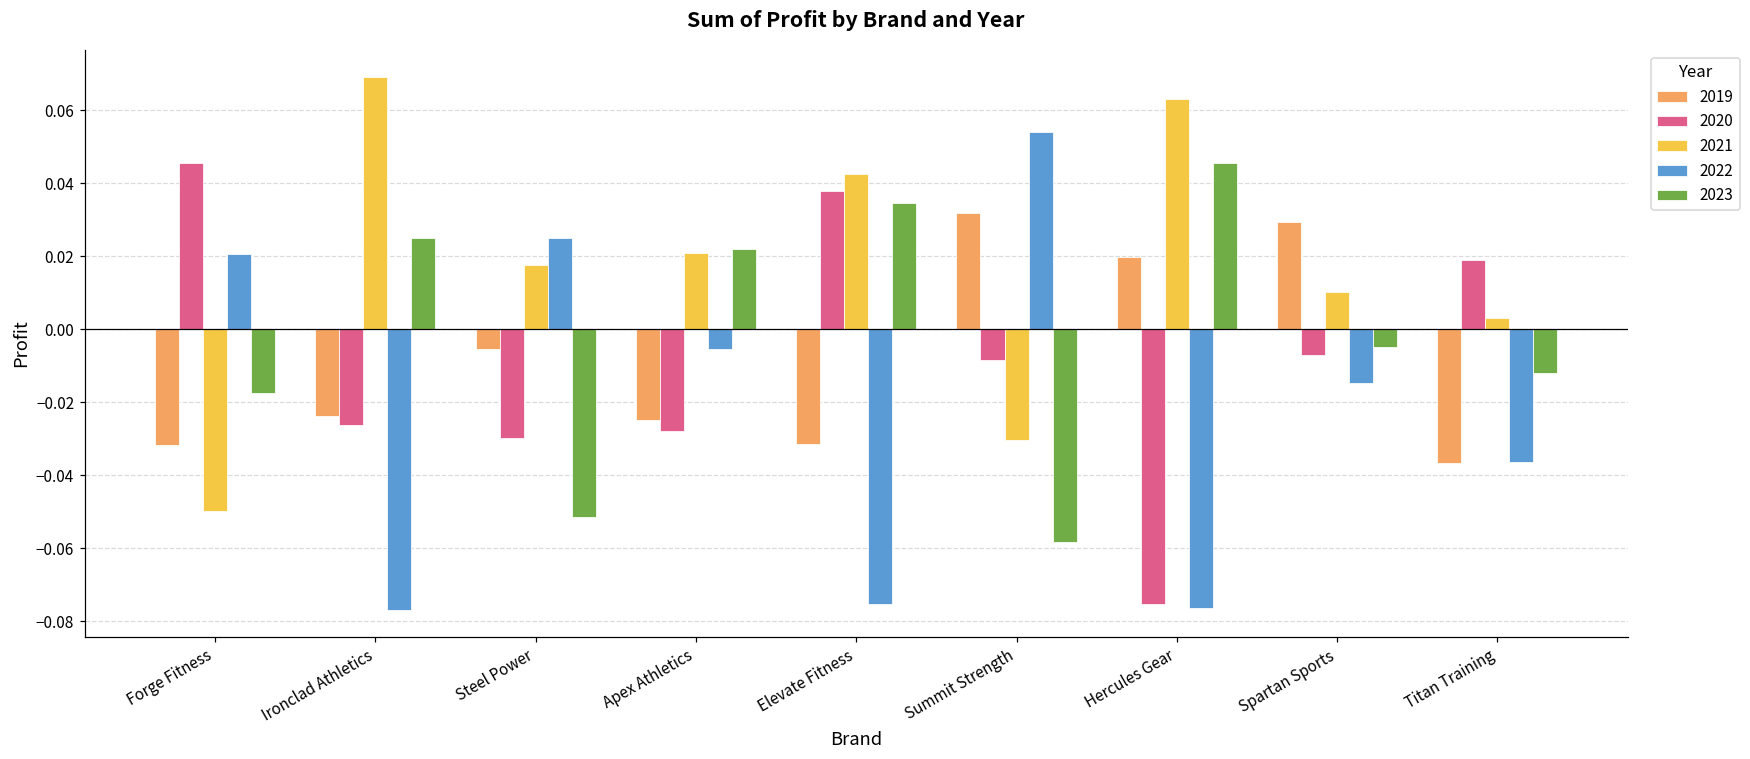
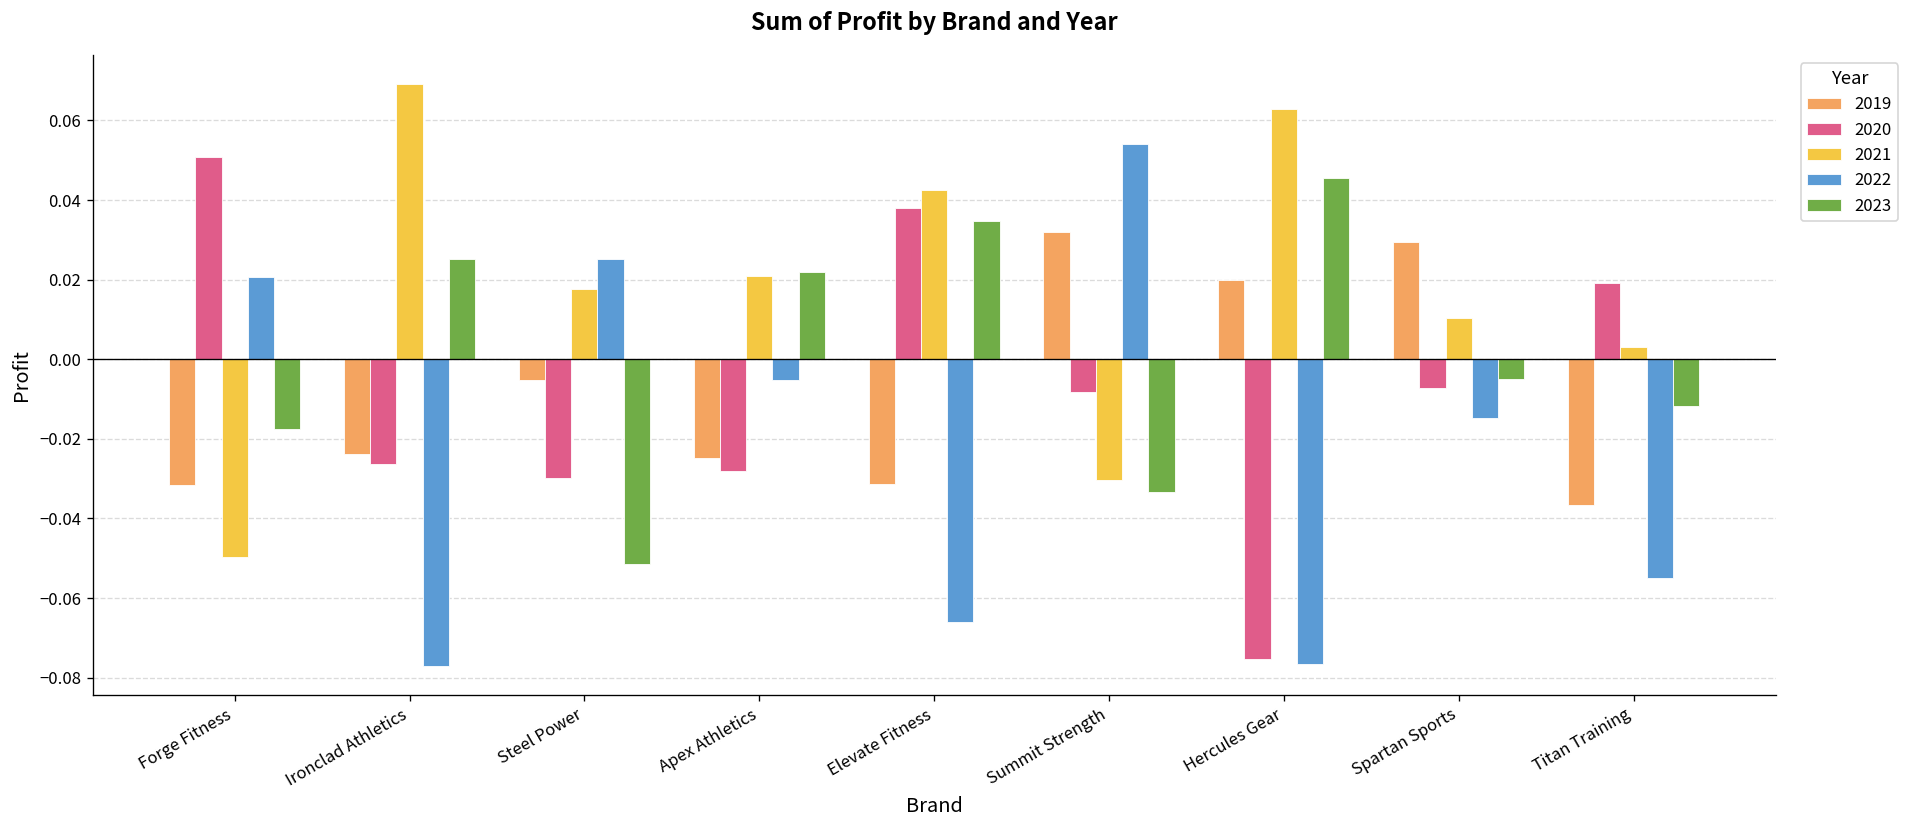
2020, Forge Fitness: 0.046 -> 0.051
2022, Elevate Fitness: -0.075 -> -0.066
2023, Summit Strength: -0.058 -> -0.033
2022, Titan Training: -0.036 -> -0.055
